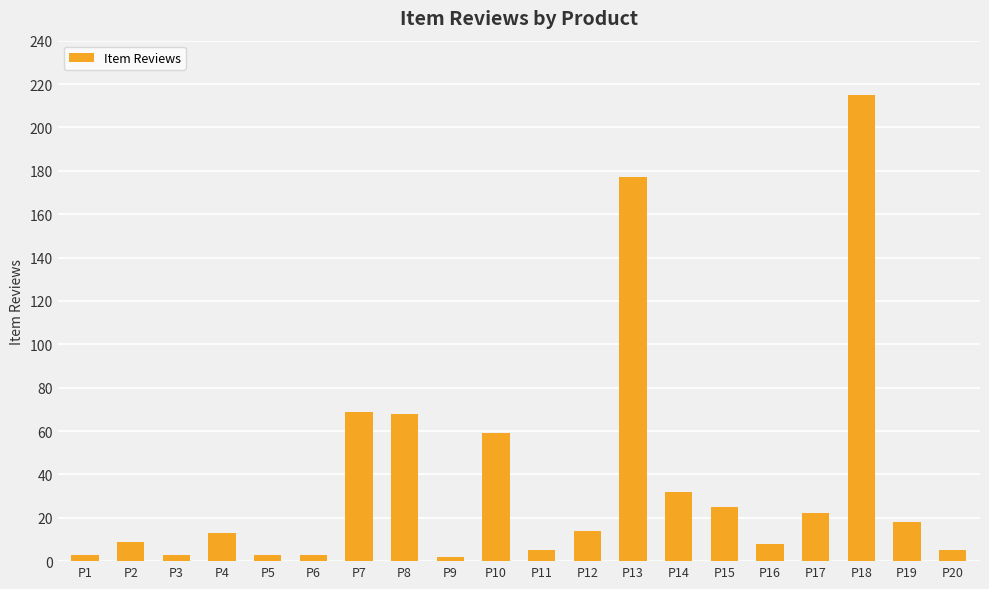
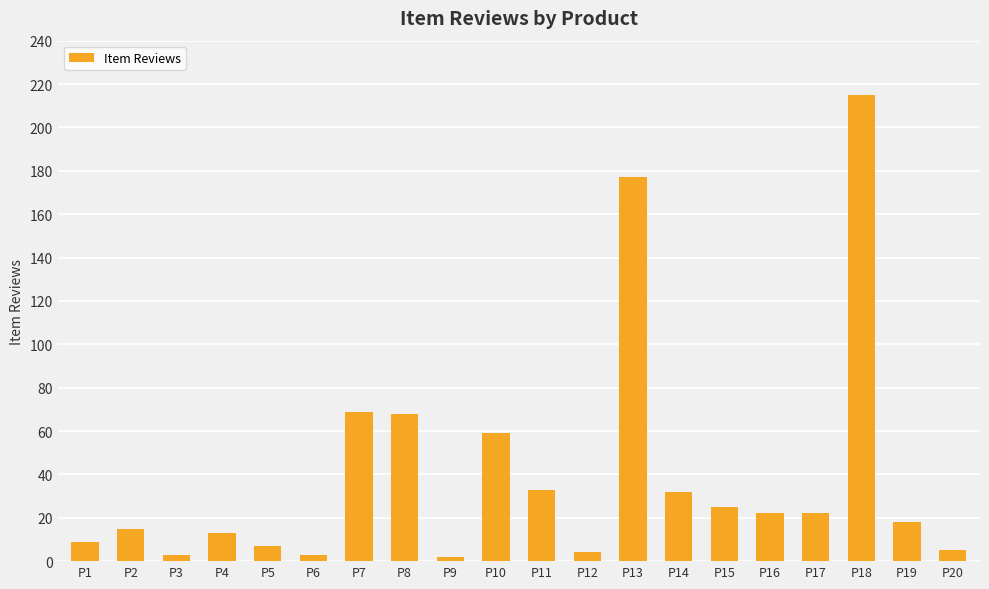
P1: 3 -> 9
P2: 9 -> 15
P5: 3 -> 7
P11: 5 -> 33
P12: 14 -> 4
P16: 8 -> 22
